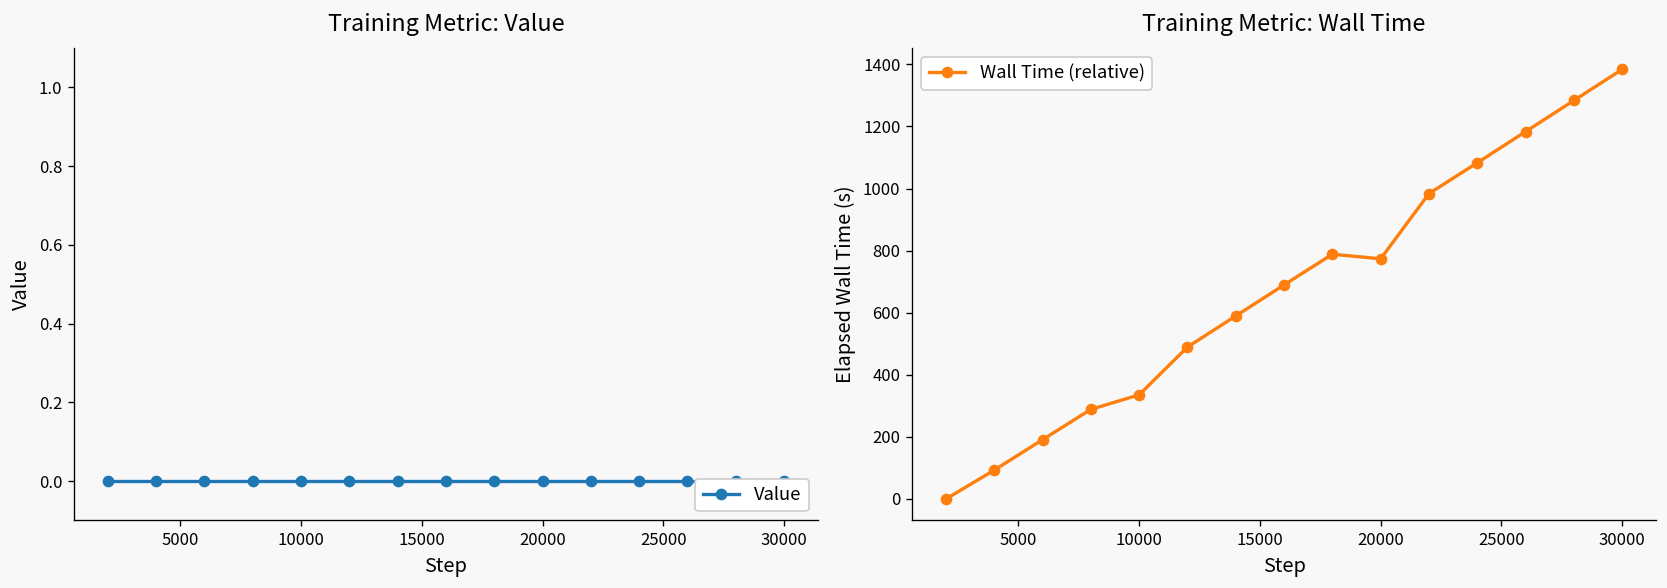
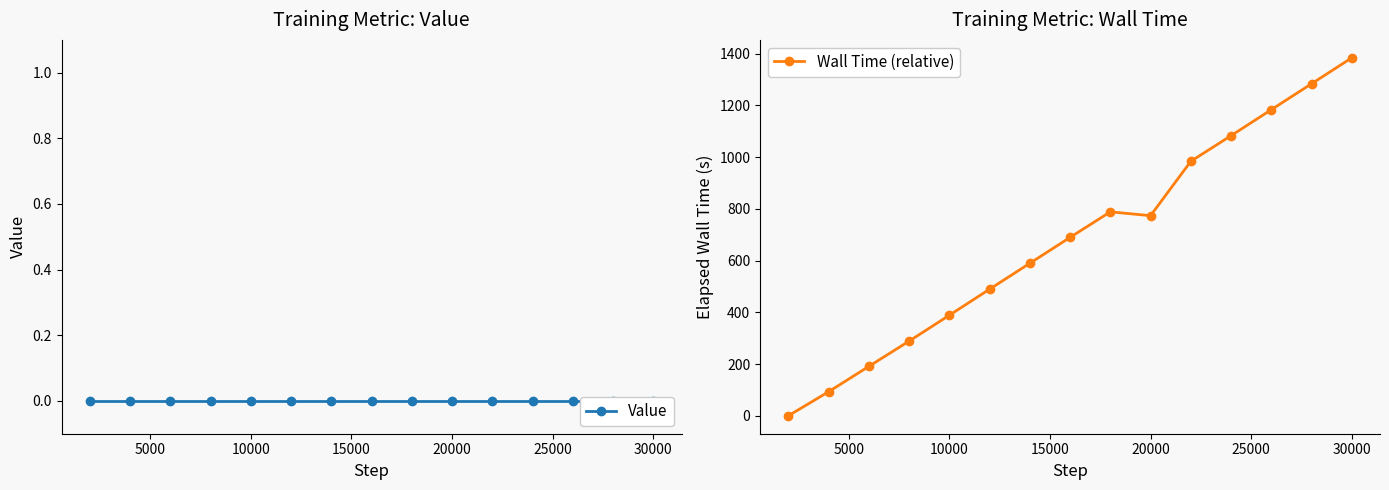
Training Metric: Wall Time, 10000: 340 -> 390
